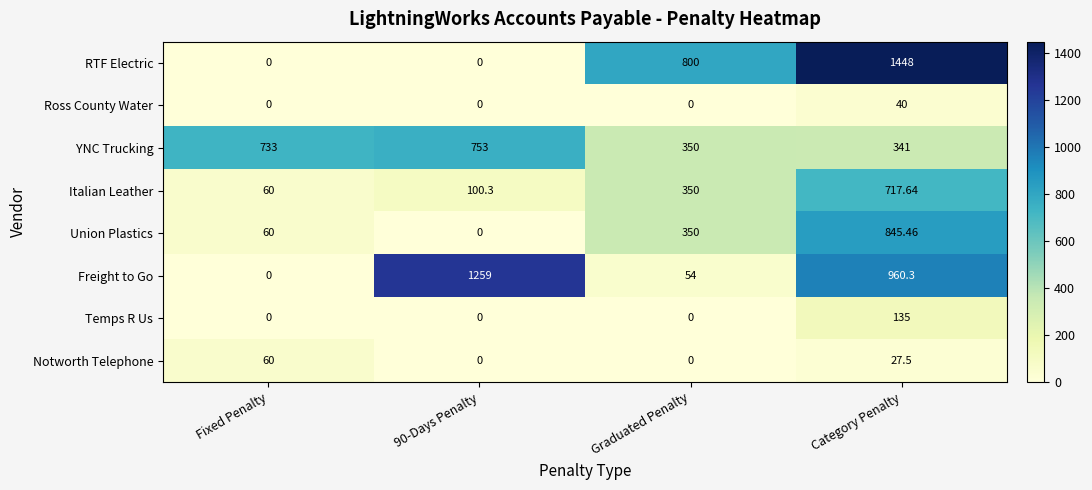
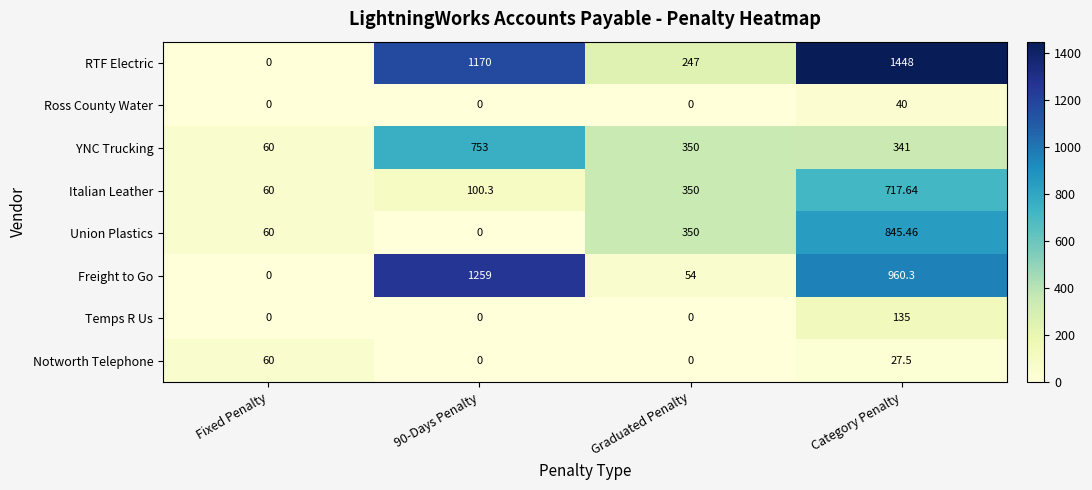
RTF Electric, 90-Days Penalty: 0 -> 1170
RTF Electric, Graduated Penalty: 800 -> 247
YNC Trucking, Fixed Penalty: 733 -> 60
